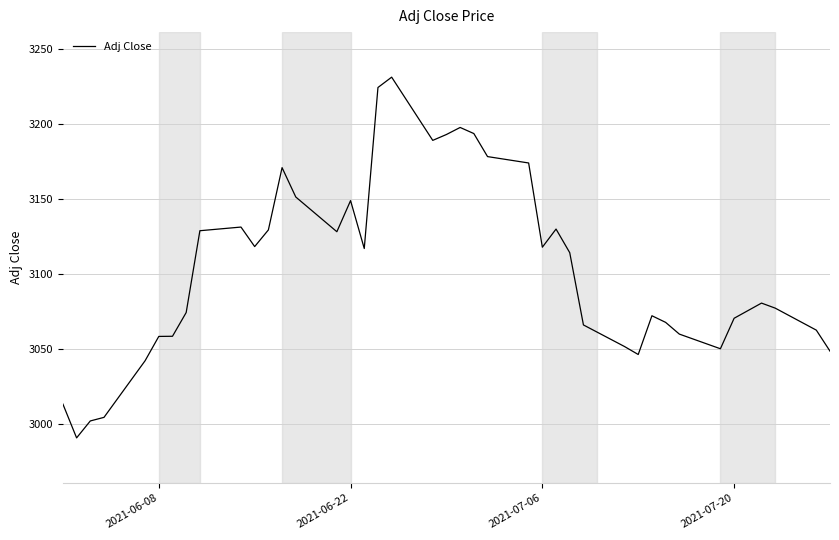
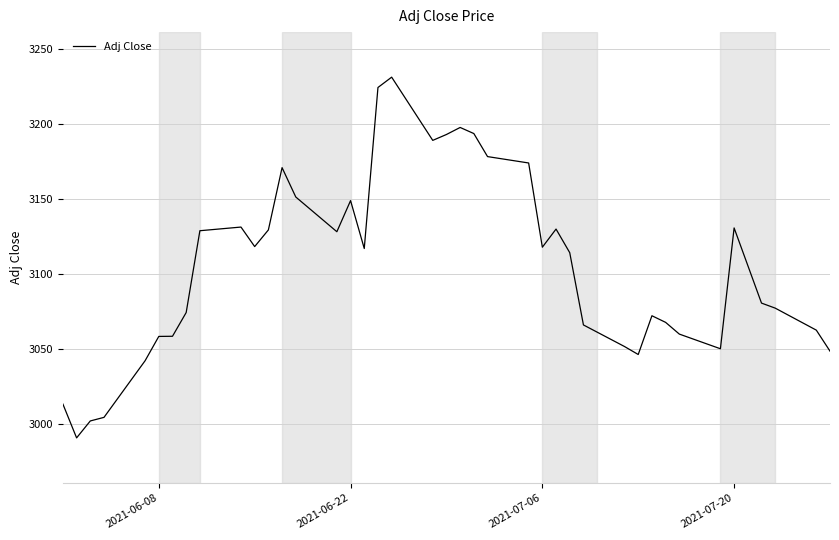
2021-07-20: 3071 -> 3131
